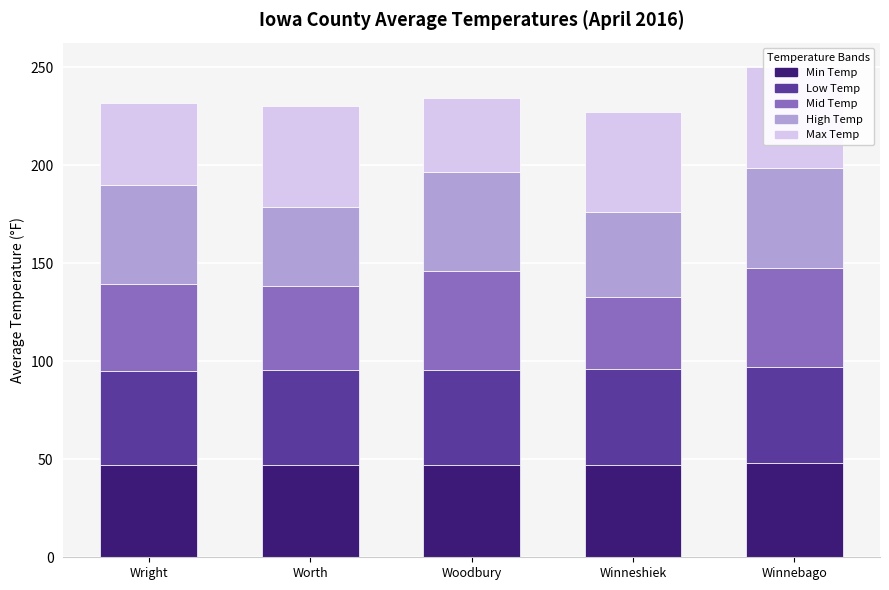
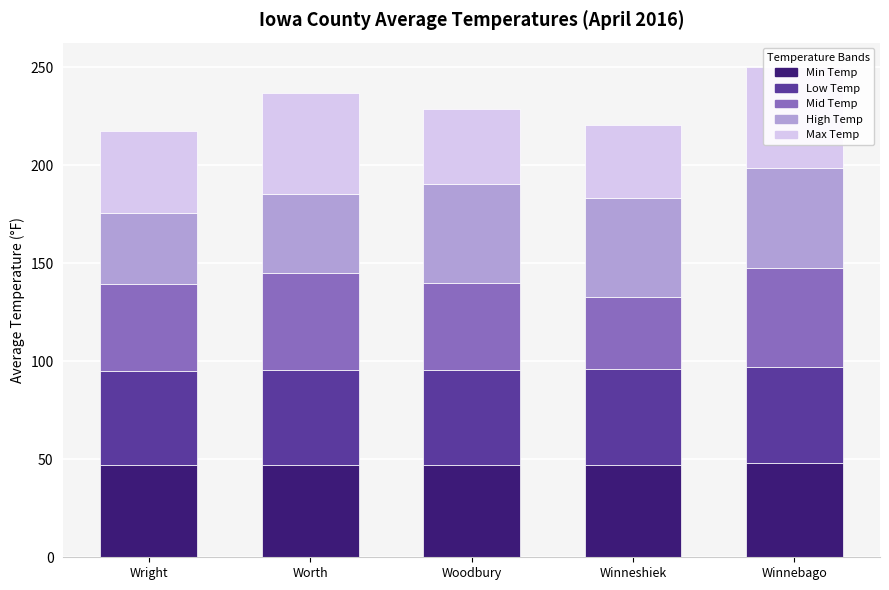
High Temp, Wright: 51 -> 36
Mid Temp, Worth: 43 -> 50
Mid Temp, Woodbury: 50 -> 44
High Temp, Winneshiek: 43 -> 51
Max Temp, Winneshiek: 51 -> 37
